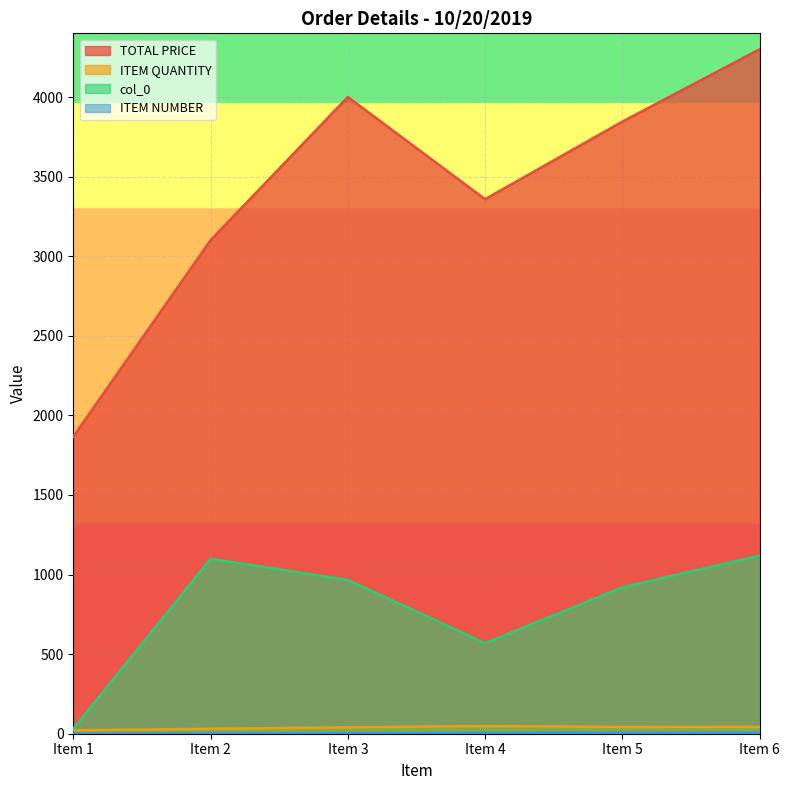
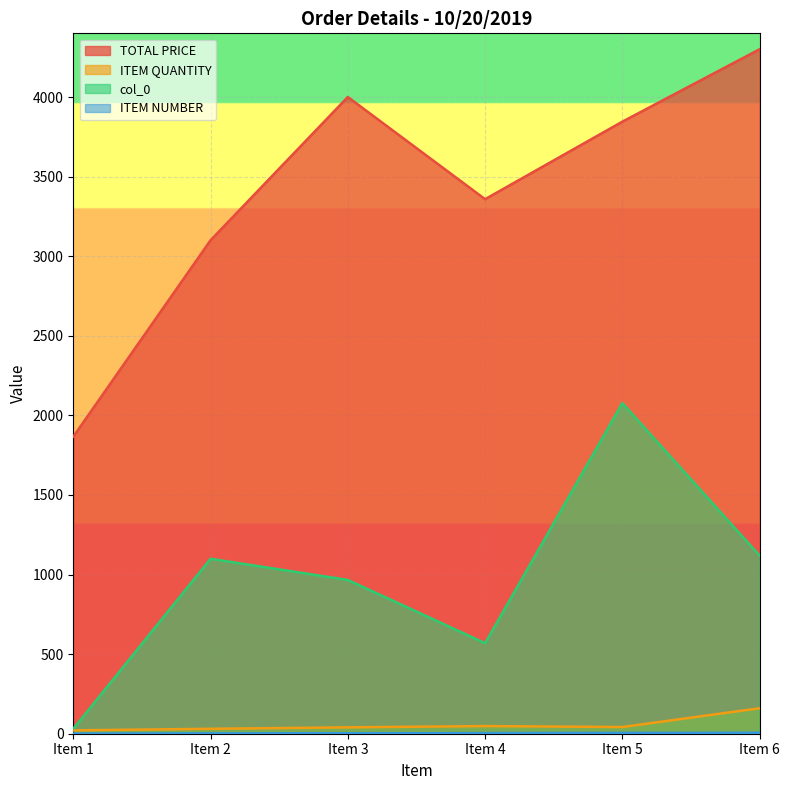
col_0, Item 5: 920 -> 2080
ITEM QUANTITY, Item 6: 40 -> 160
